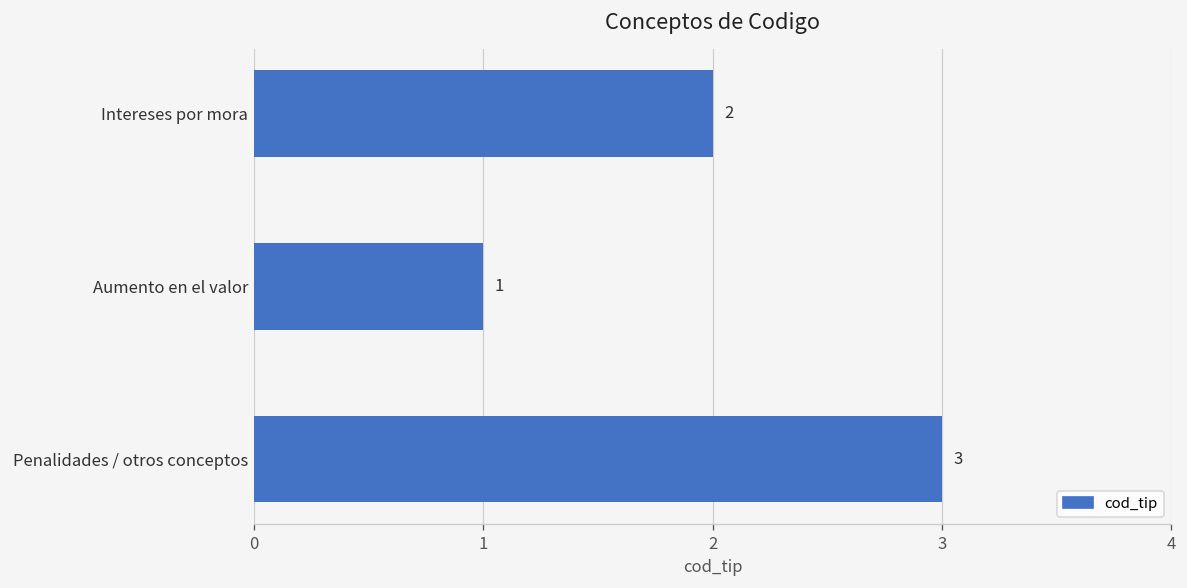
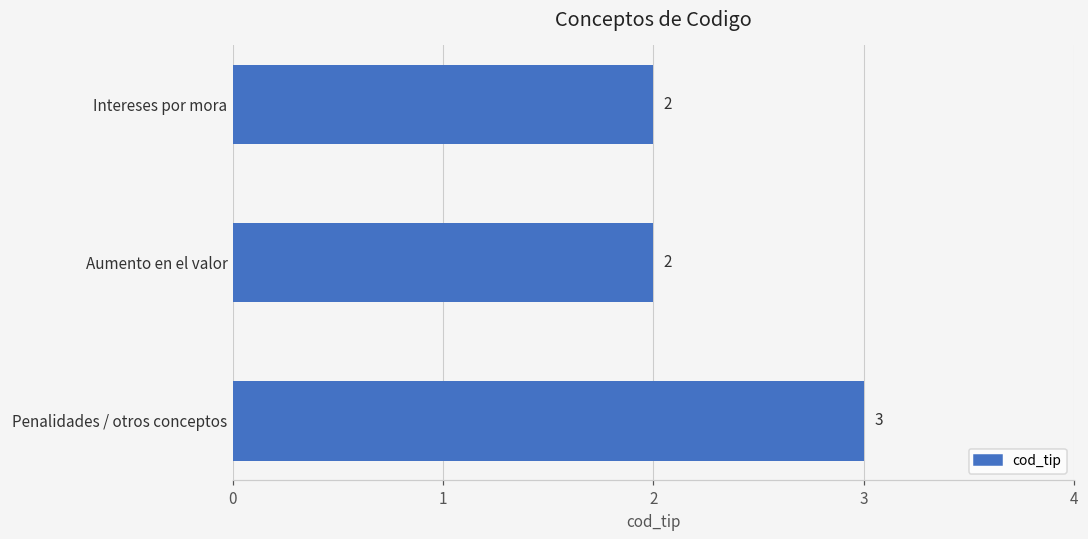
Aumento en el valor: 1 -> 2
